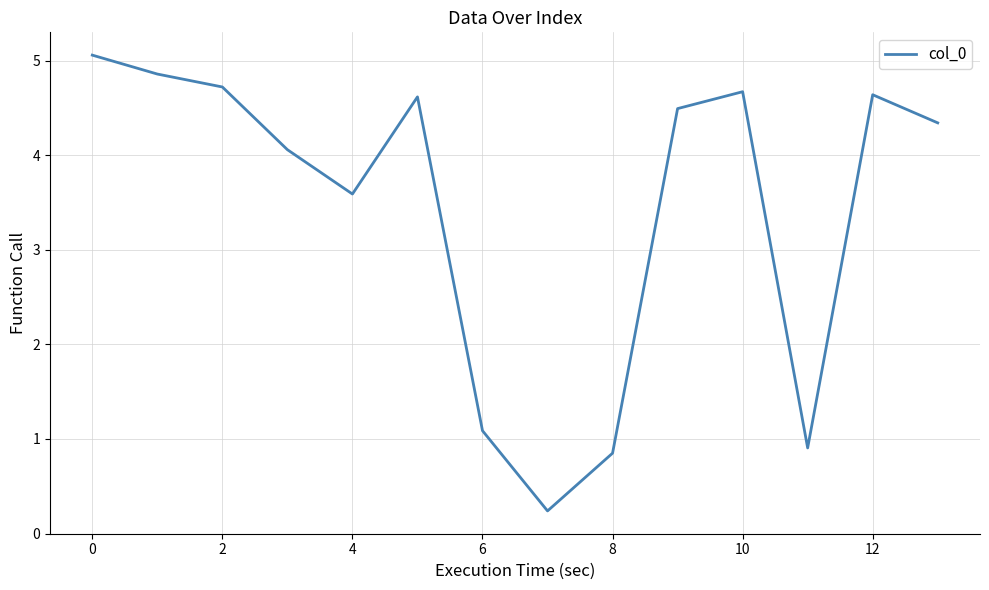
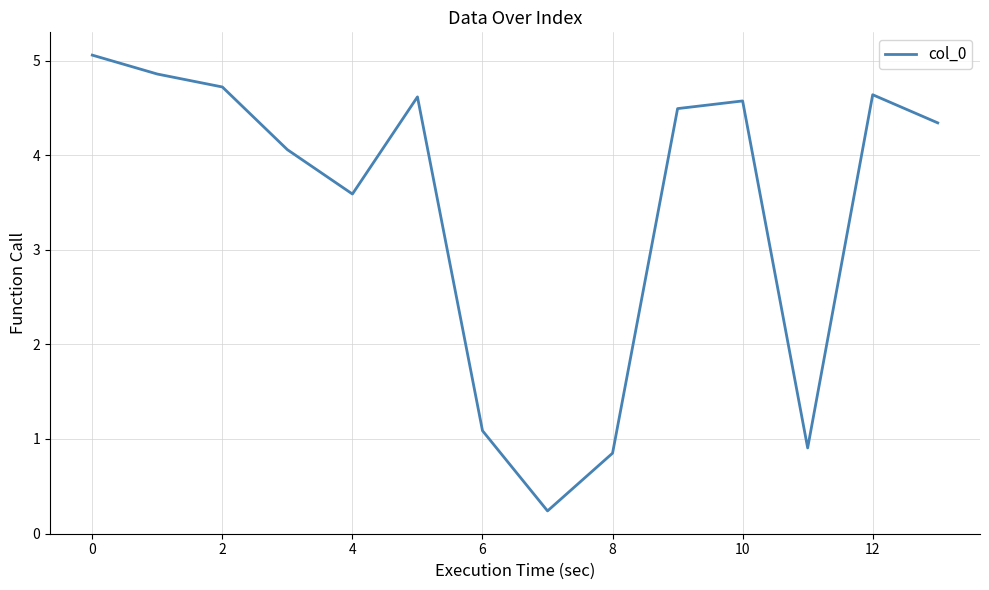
10: 4.7 -> 4.6
